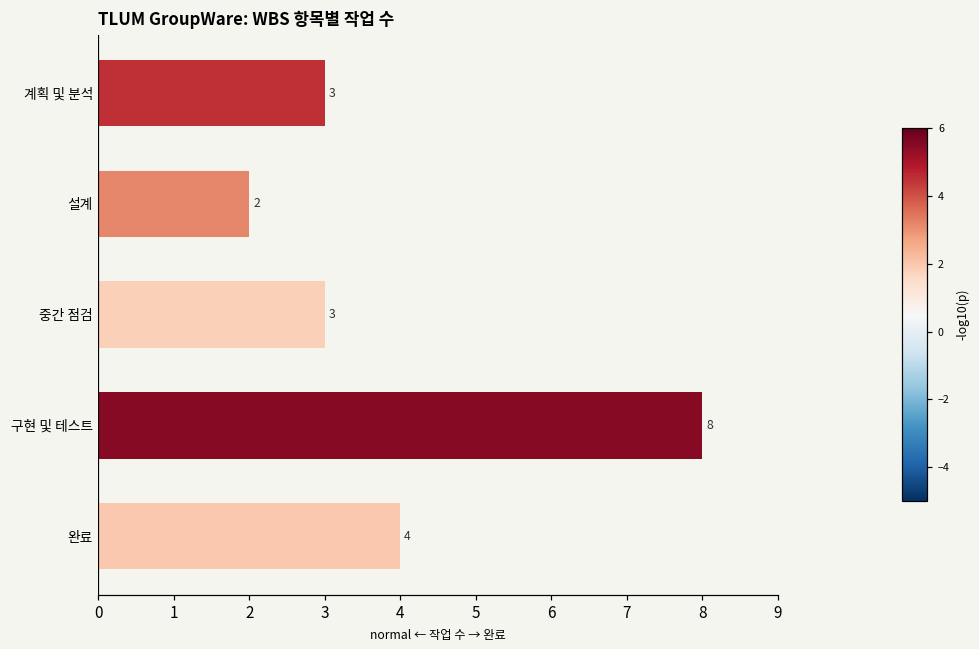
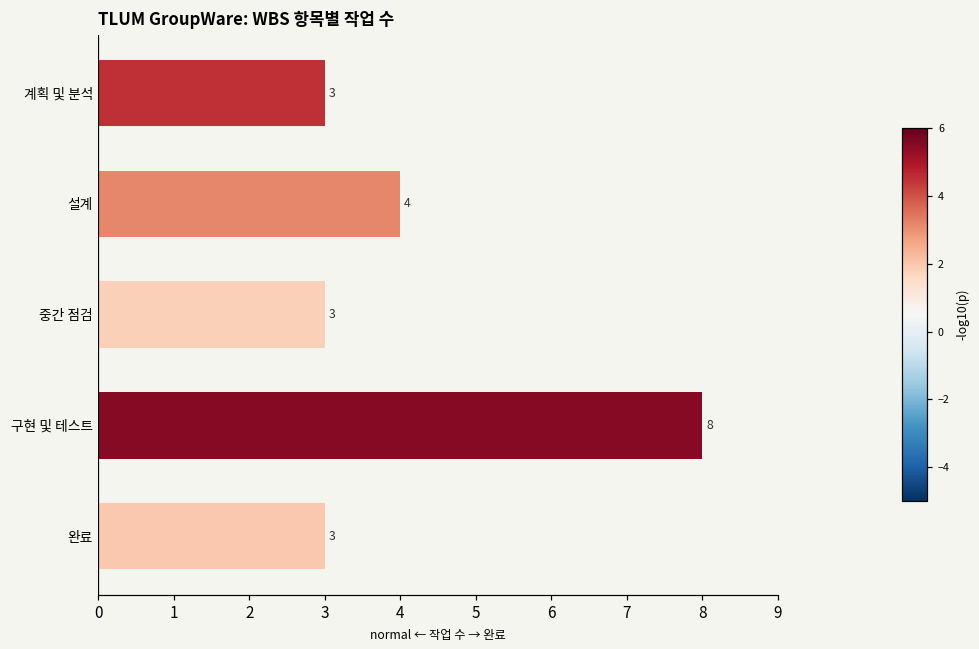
설계: 2 -> 4
완료: 4 -> 3
